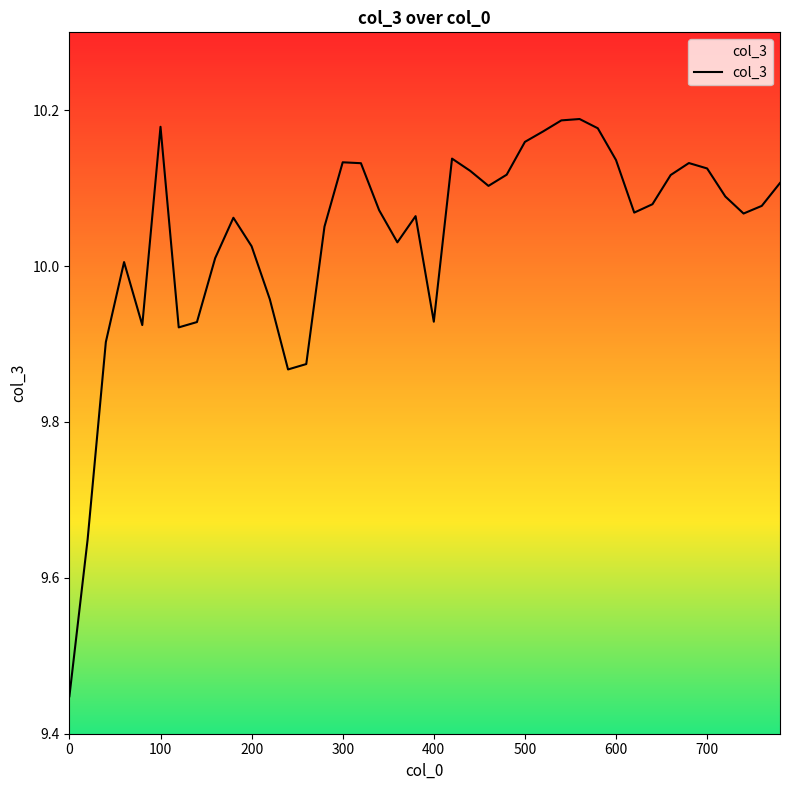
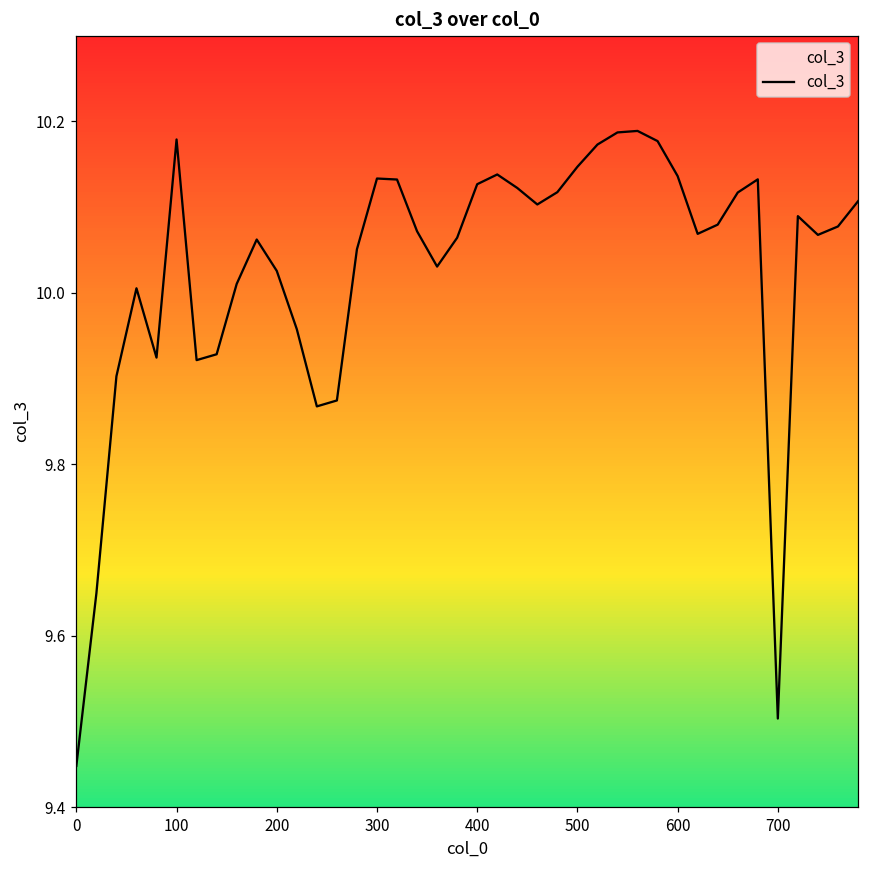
400: 9.93 -> 10.13
500: 10.16 -> 10.15
700: 10.13 -> 9.50
